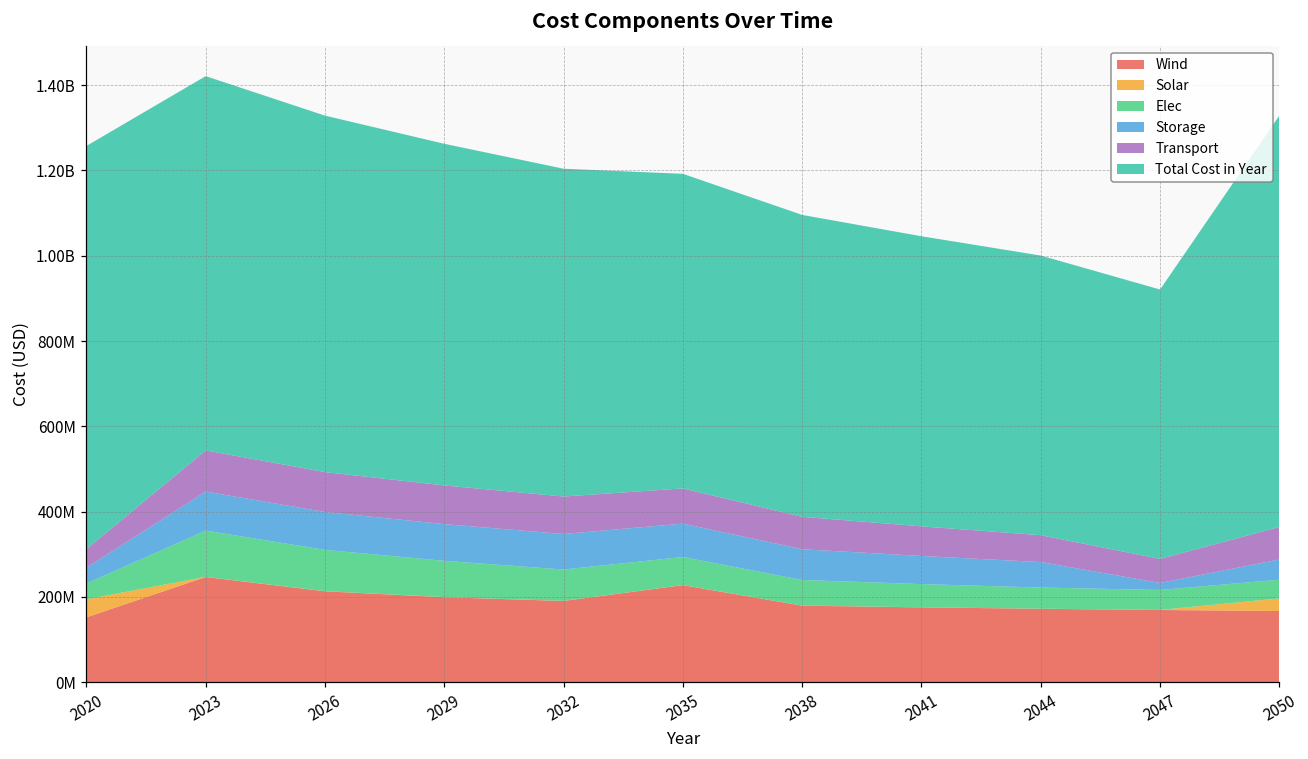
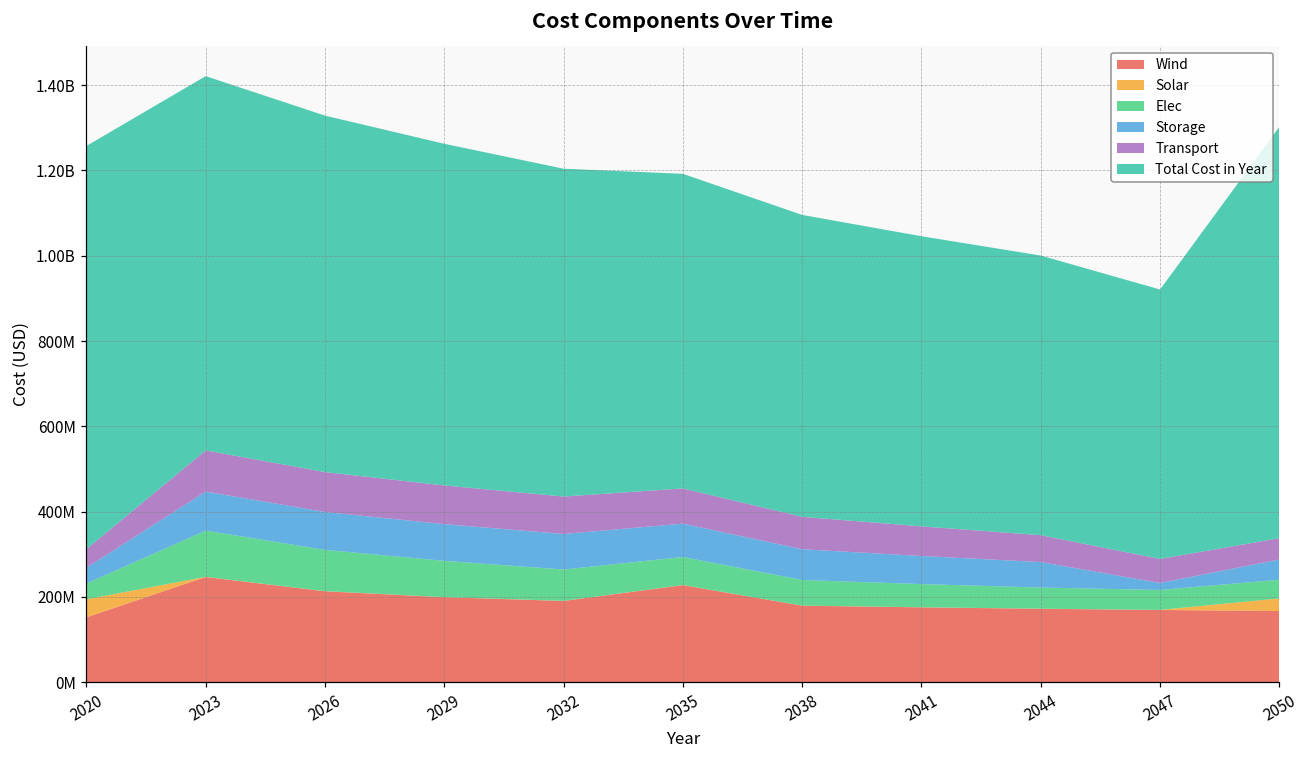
Transport, 2050: 80000000 -> 50000000
